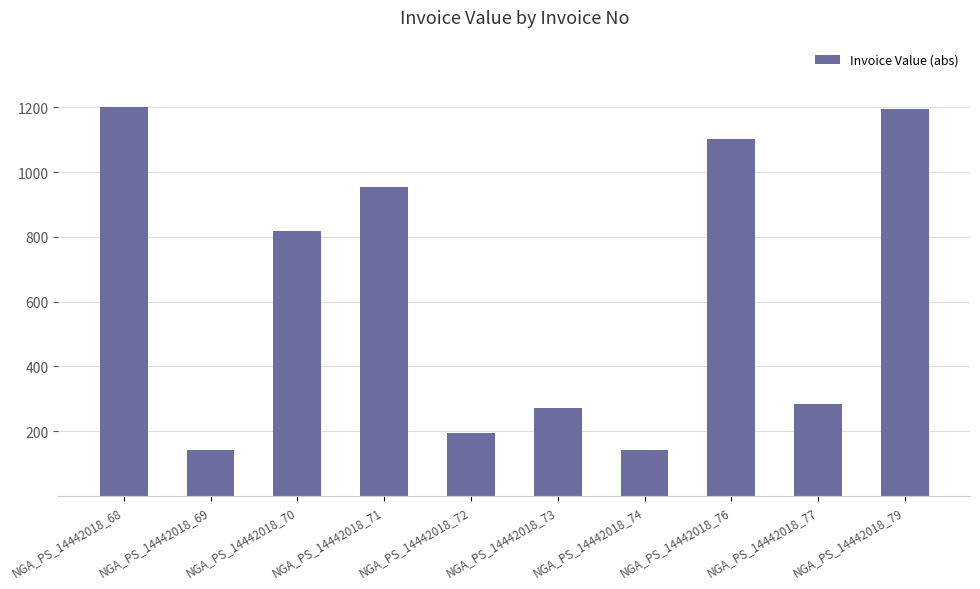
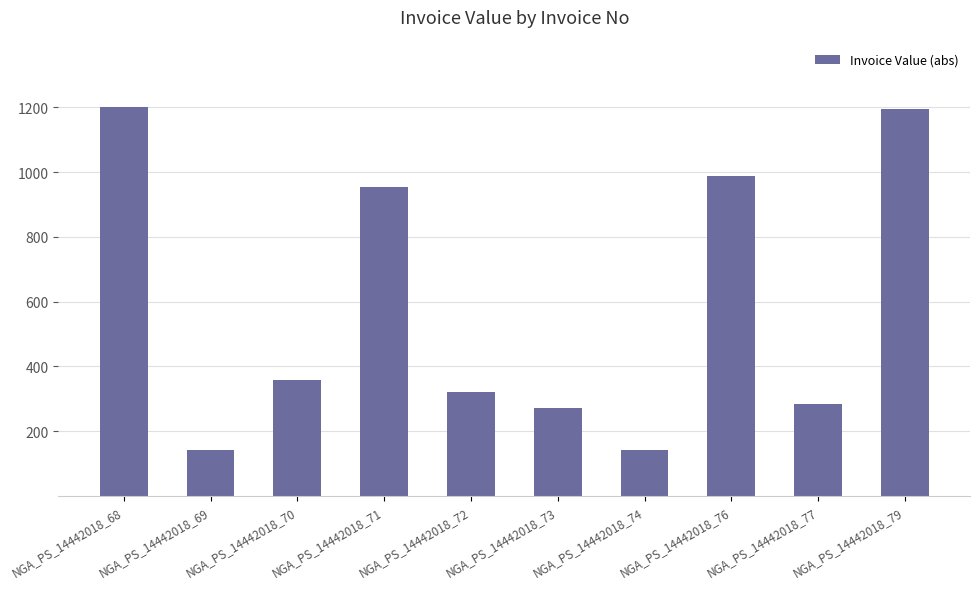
NGA_PS_14442018_70: 820 -> 360
NGA_PS_14442018_72: 190 -> 320
NGA_PS_14442018_76: 1100 -> 990
